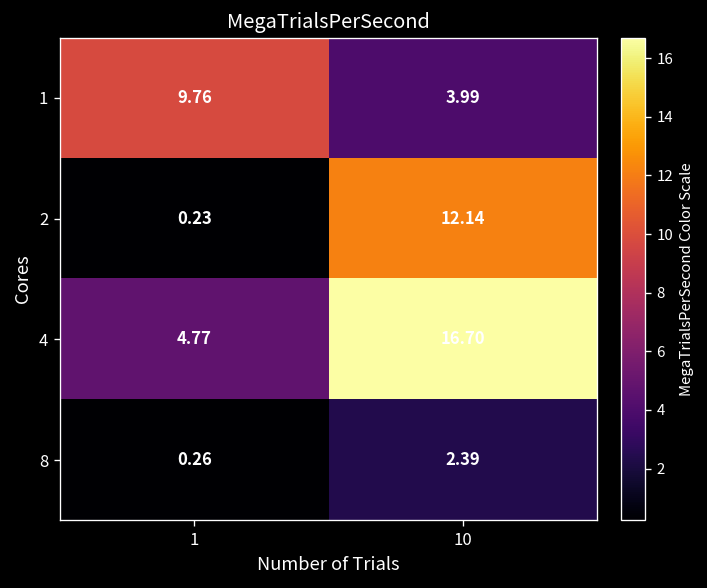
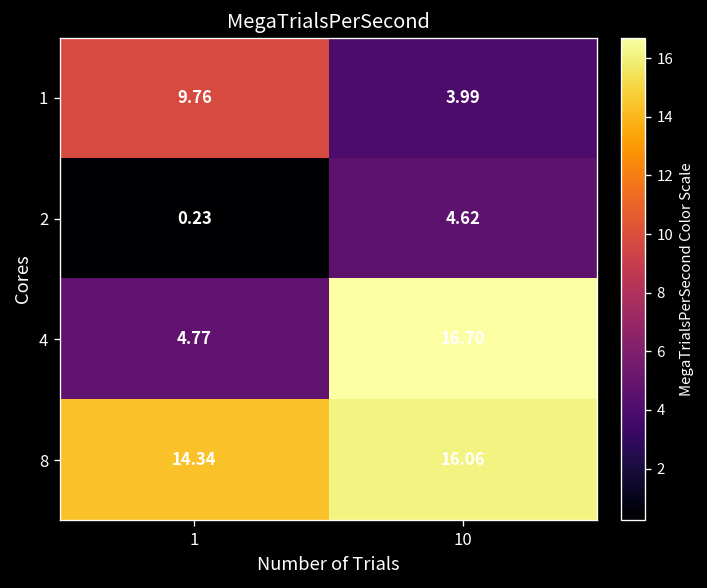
2, 10: 12.14 -> 4.62
8, 1: 0.26 -> 14.34
8, 10: 2.39 -> 16.06
